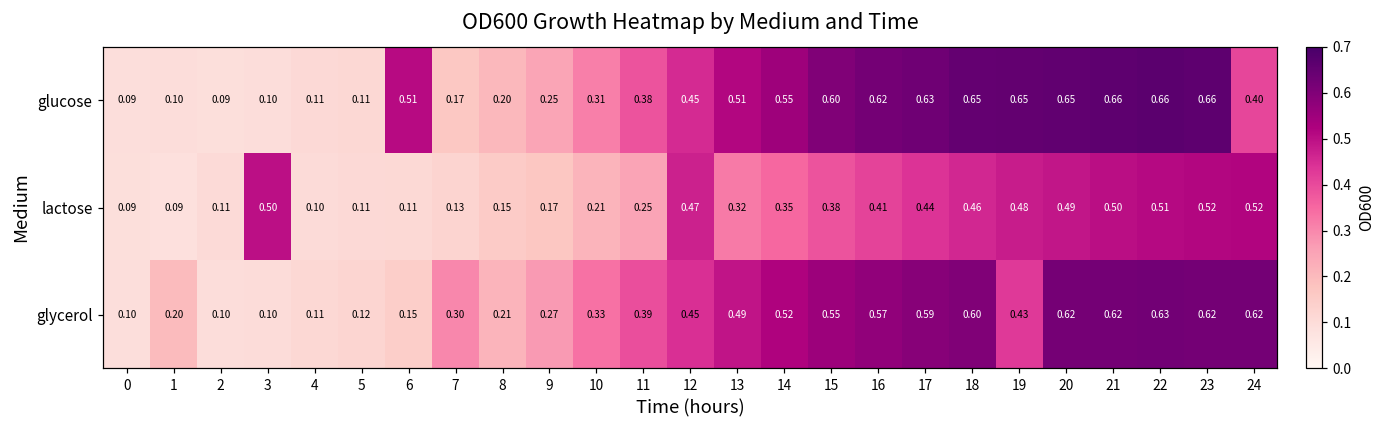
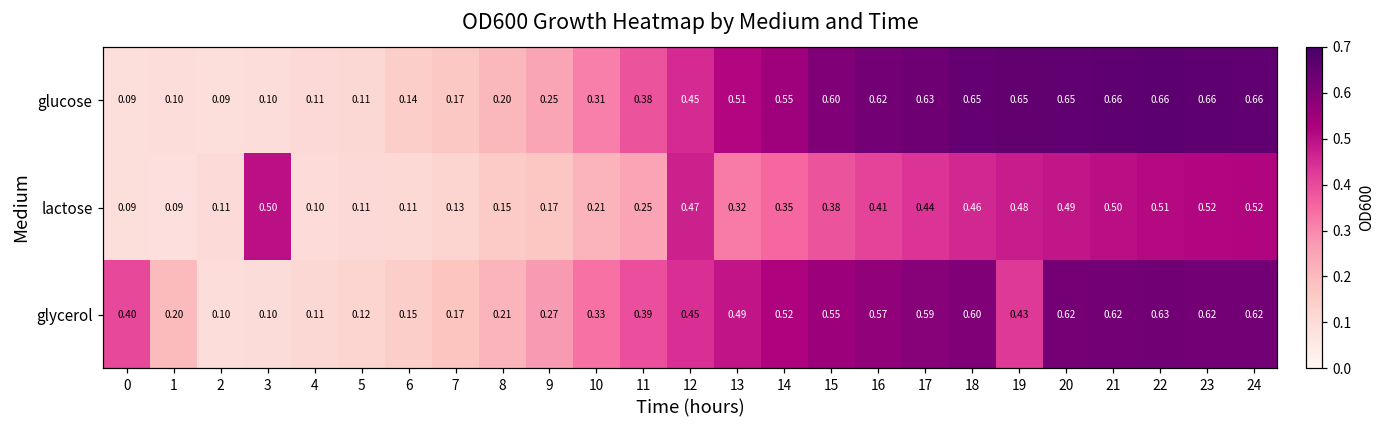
glucose, 6: 0.51 -> 0.14
glucose, 24: 0.40 -> 0.66
glycerol, 0: 0.10 -> 0.40
glycerol, 7: 0.30 -> 0.17
